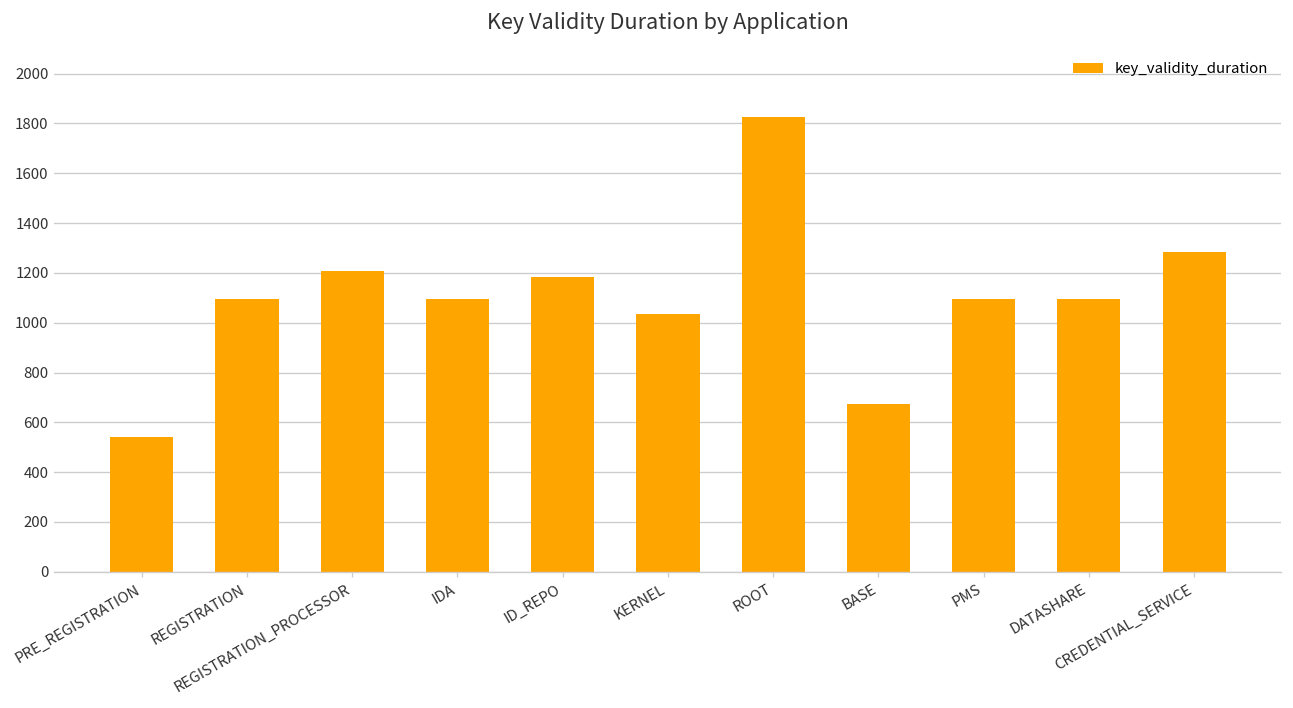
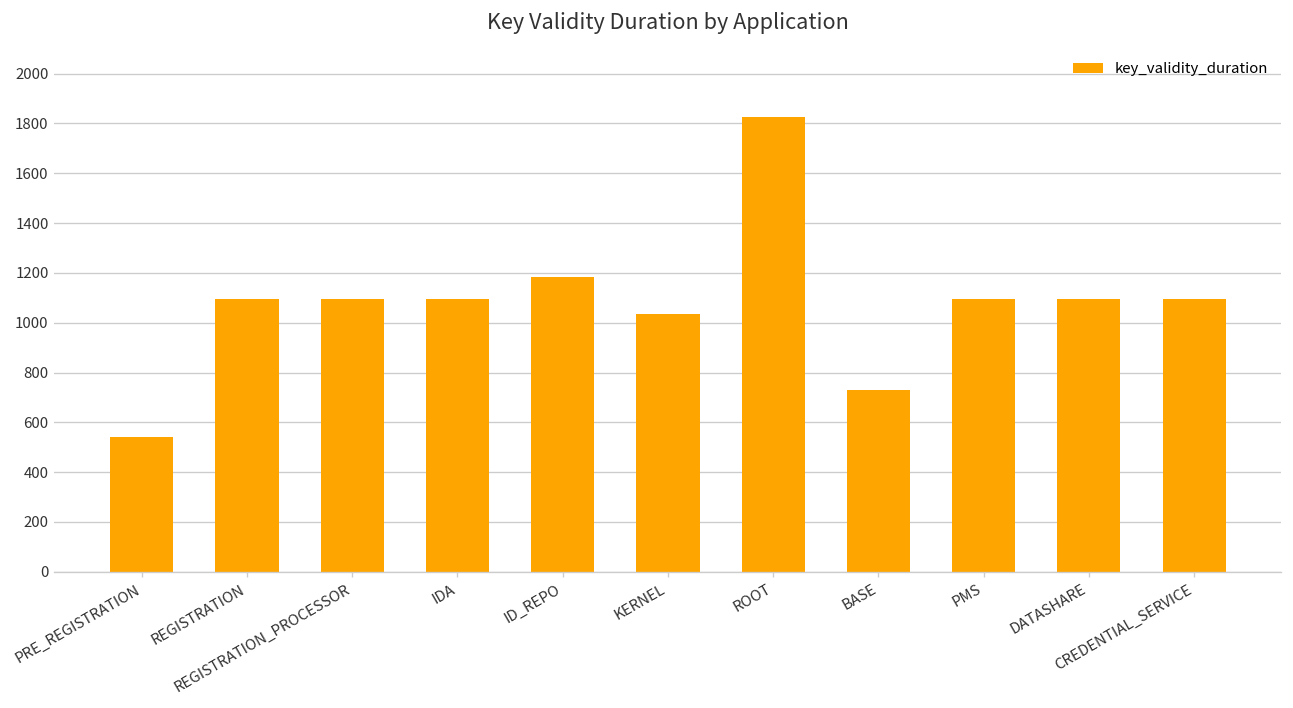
REGISTRATION_PROCESSOR: 1210 -> 1100
BASE: 670 -> 730
CREDENTIAL_SERVICE: 1280 -> 1100
